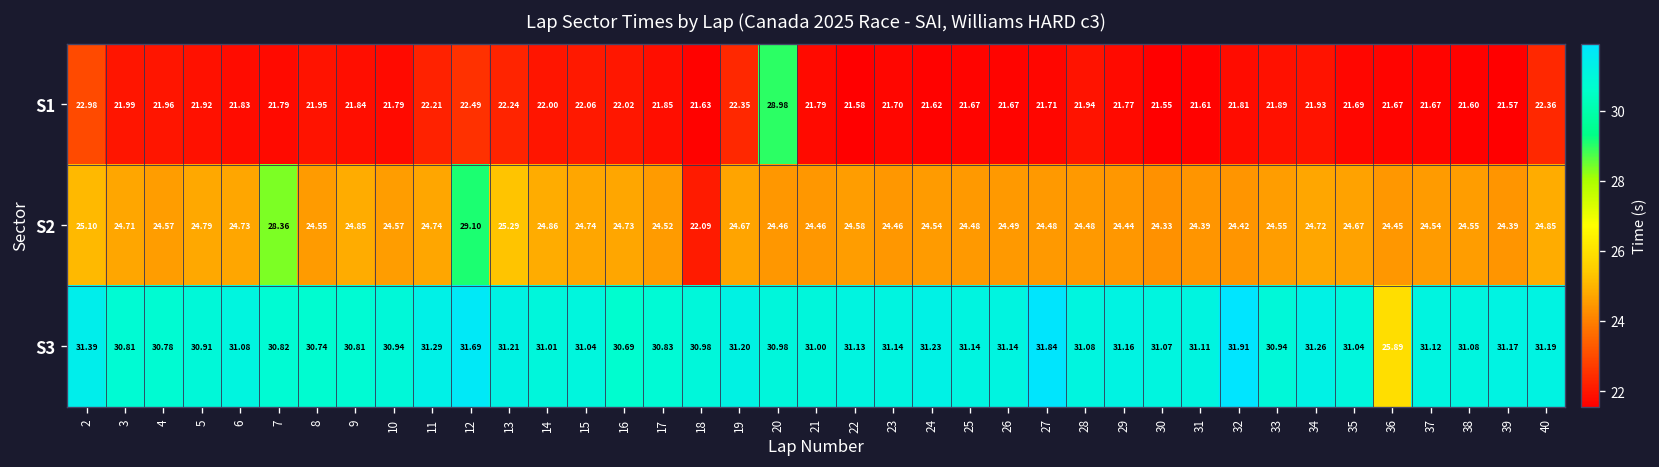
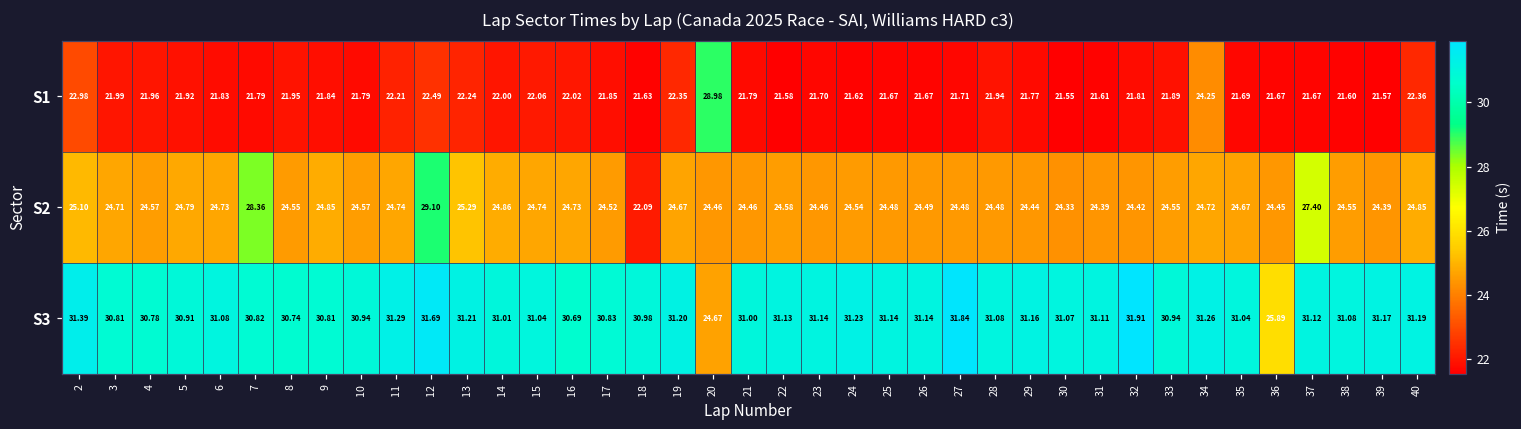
S1, 34: 21.93 -> 24.25
S2, 37: 24.54 -> 27.40
S3, 20: 30.98 -> 24.67
